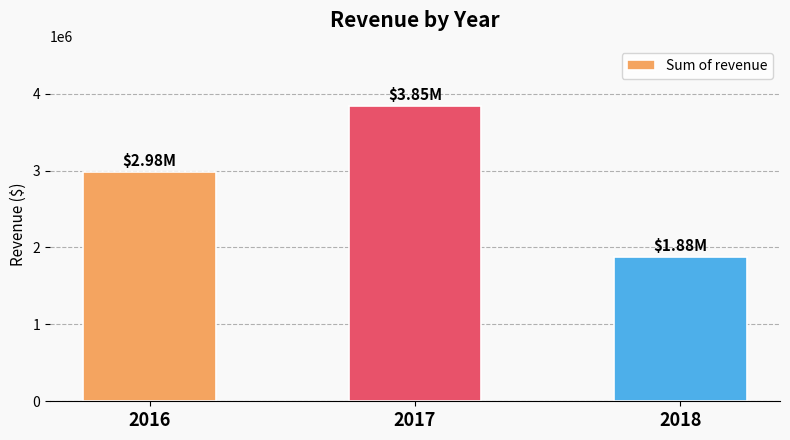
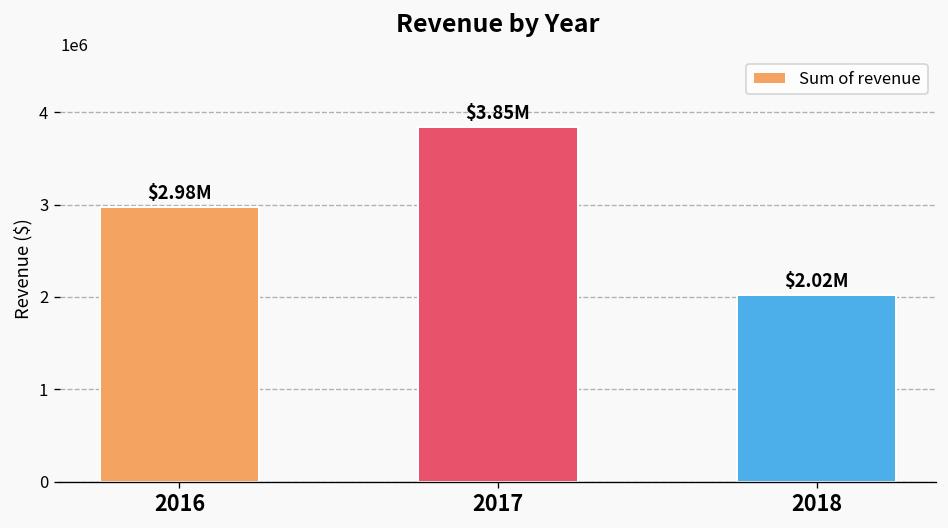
2018: $1.88M -> $2.02M
